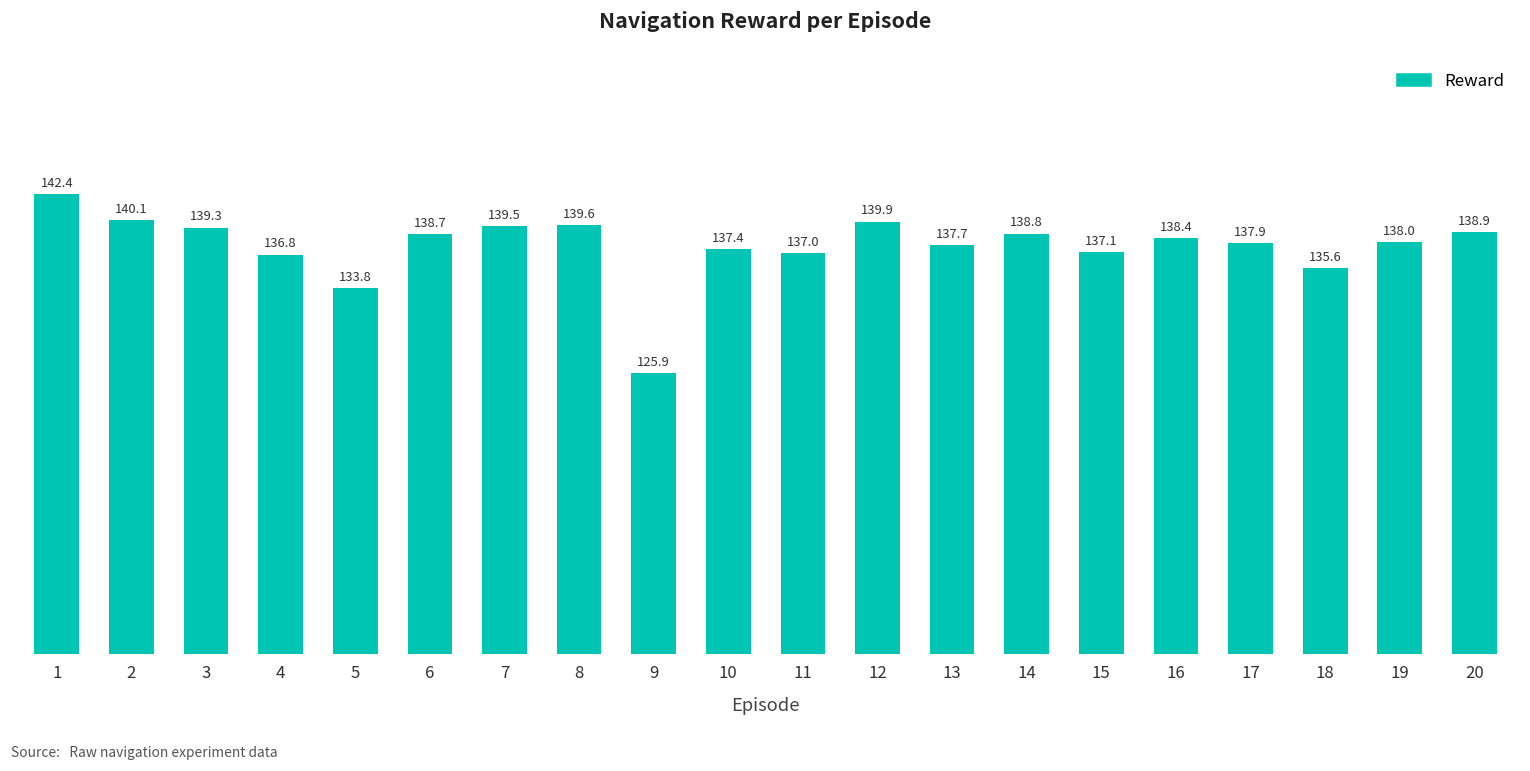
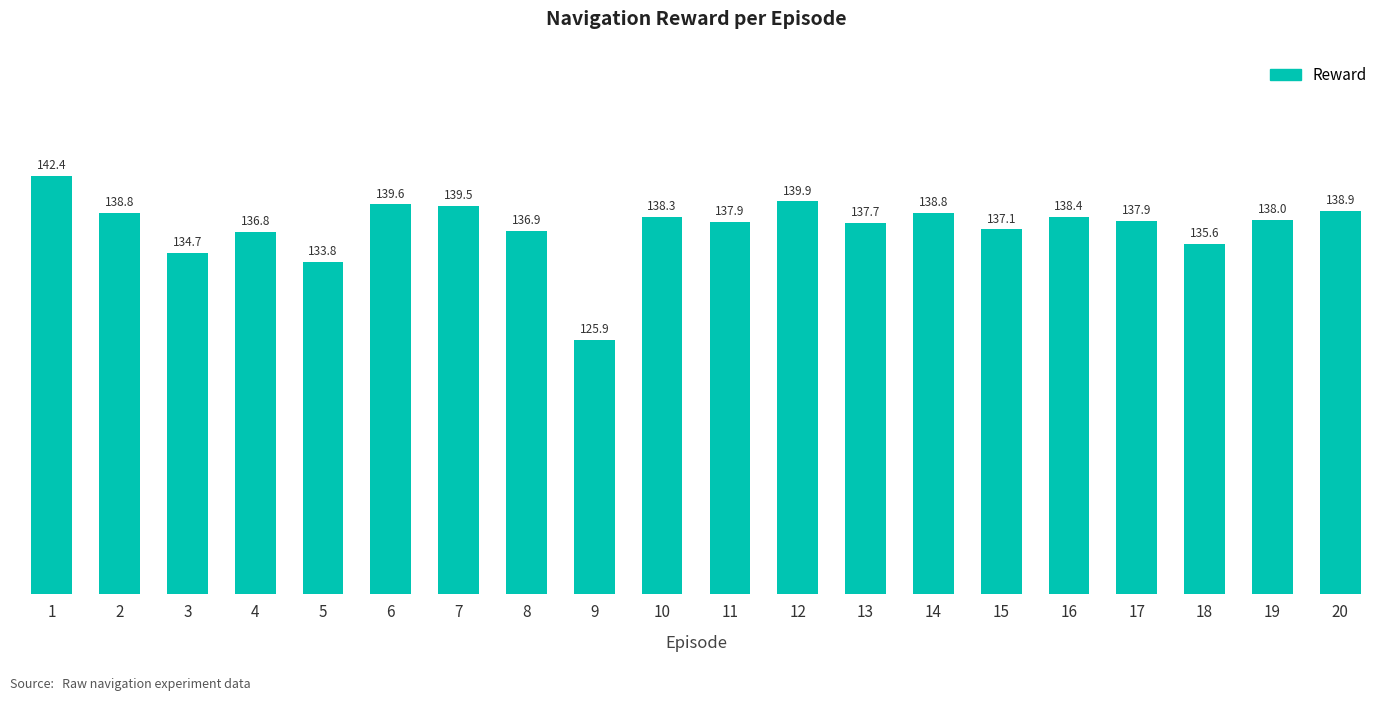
2: 140.1 -> 138.8
3: 139.3 -> 134.7
6: 138.7 -> 139.6
8: 139.6 -> 136.9
10: 137.4 -> 138.3
11: 137.0 -> 137.9
